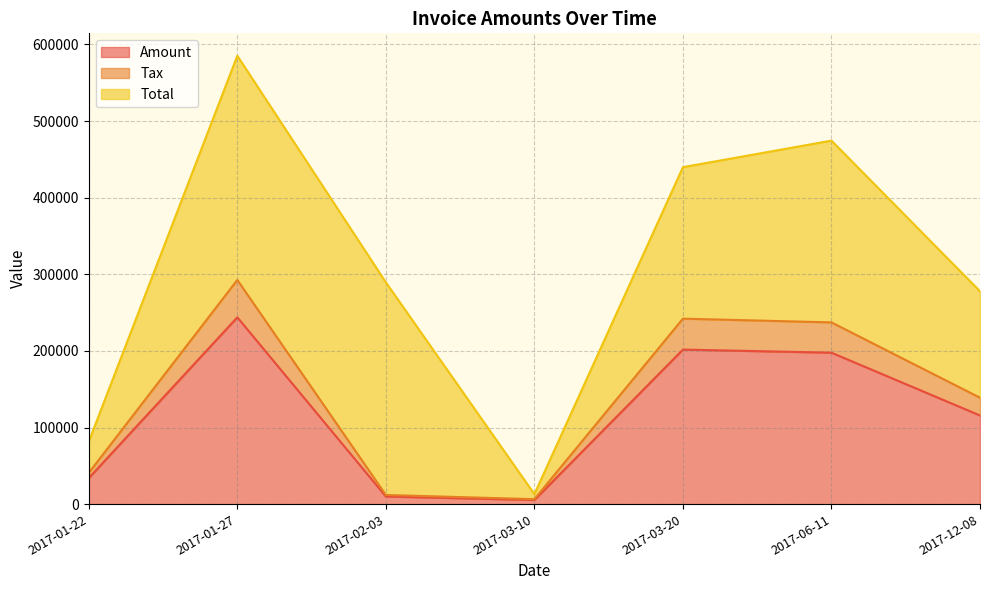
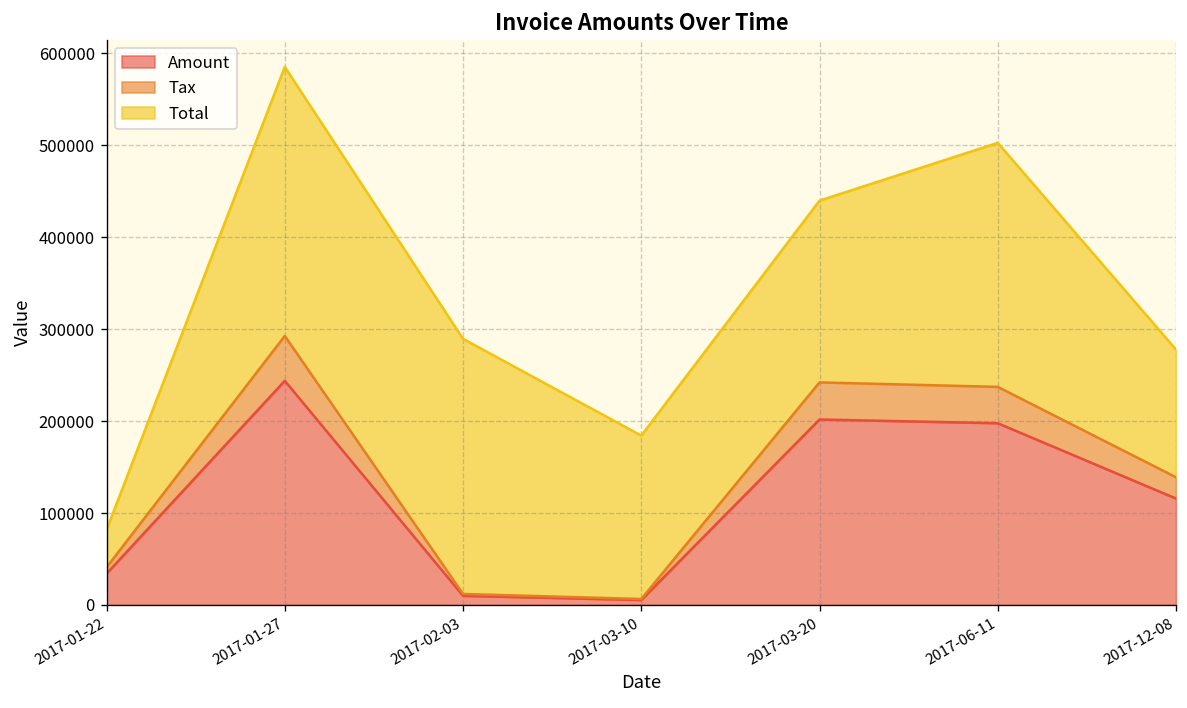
Total, 2017-03-10: 10000 -> 180000
Total, 2017-06-11: 240000 -> 270000
